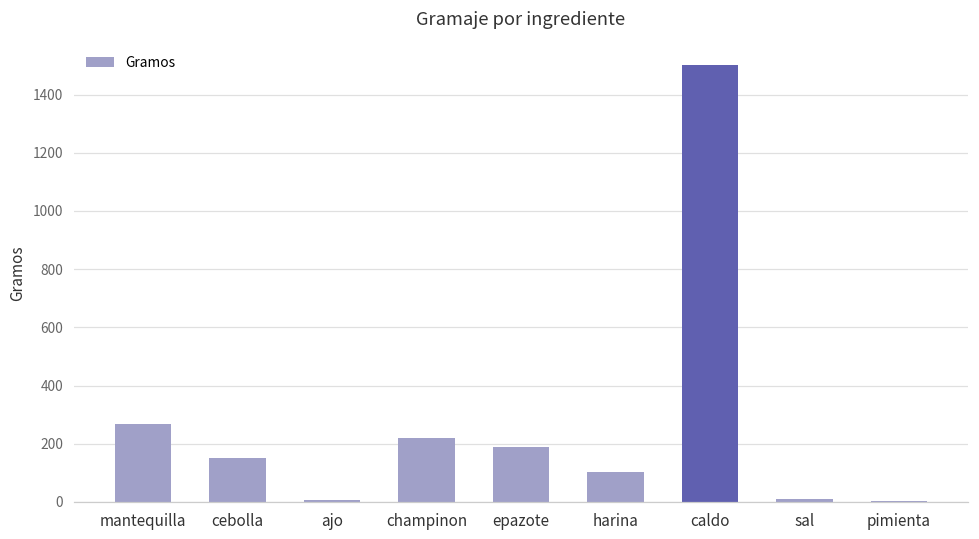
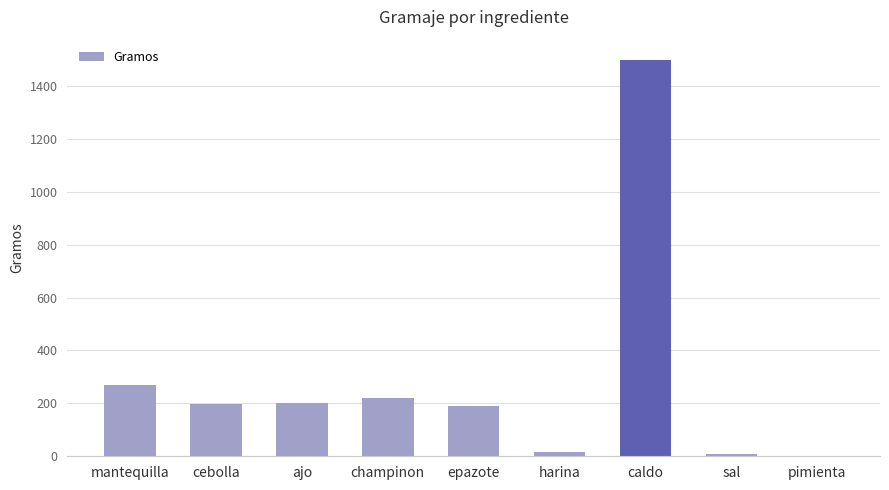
cebolla: 150 -> 200
ajo: 10 -> 200
harina: 100 -> 20
